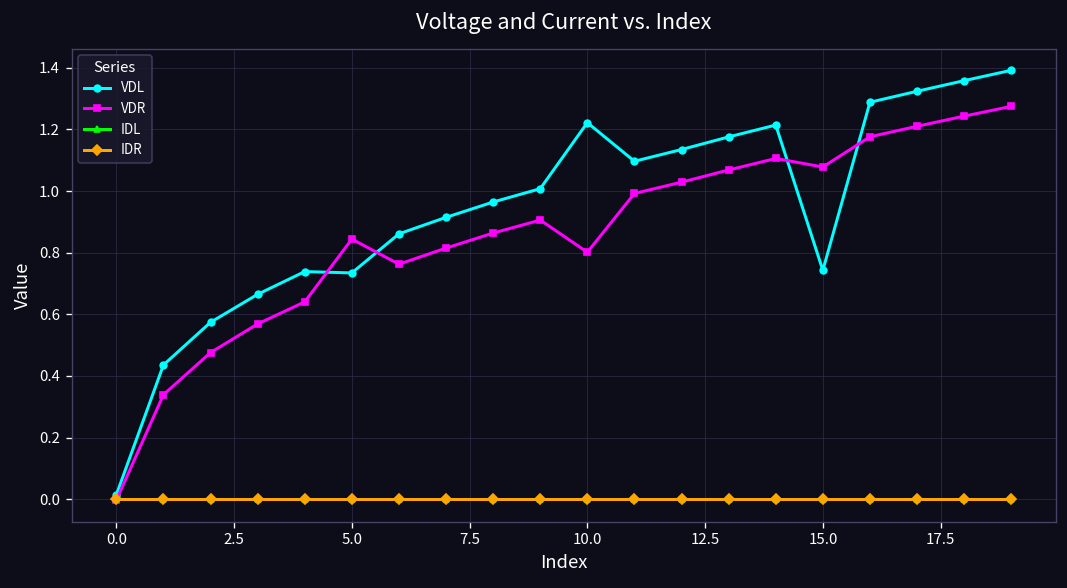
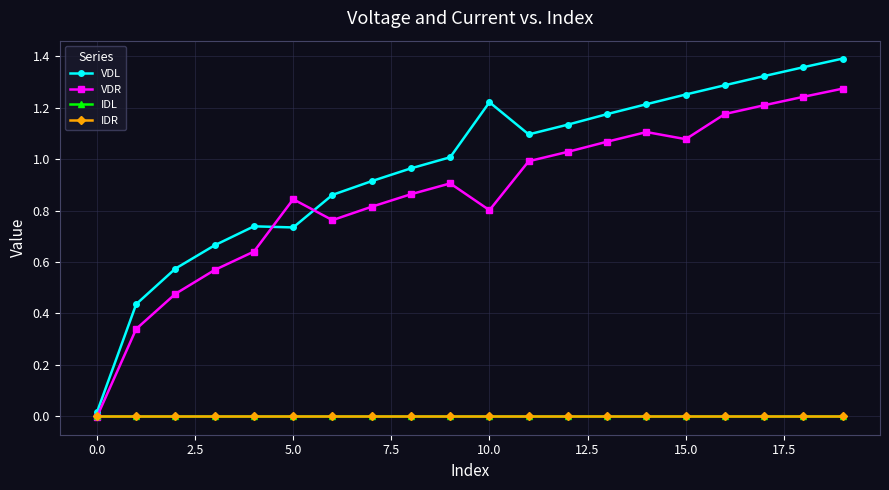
VDL, 15.0: 0.74 -> 1.25
